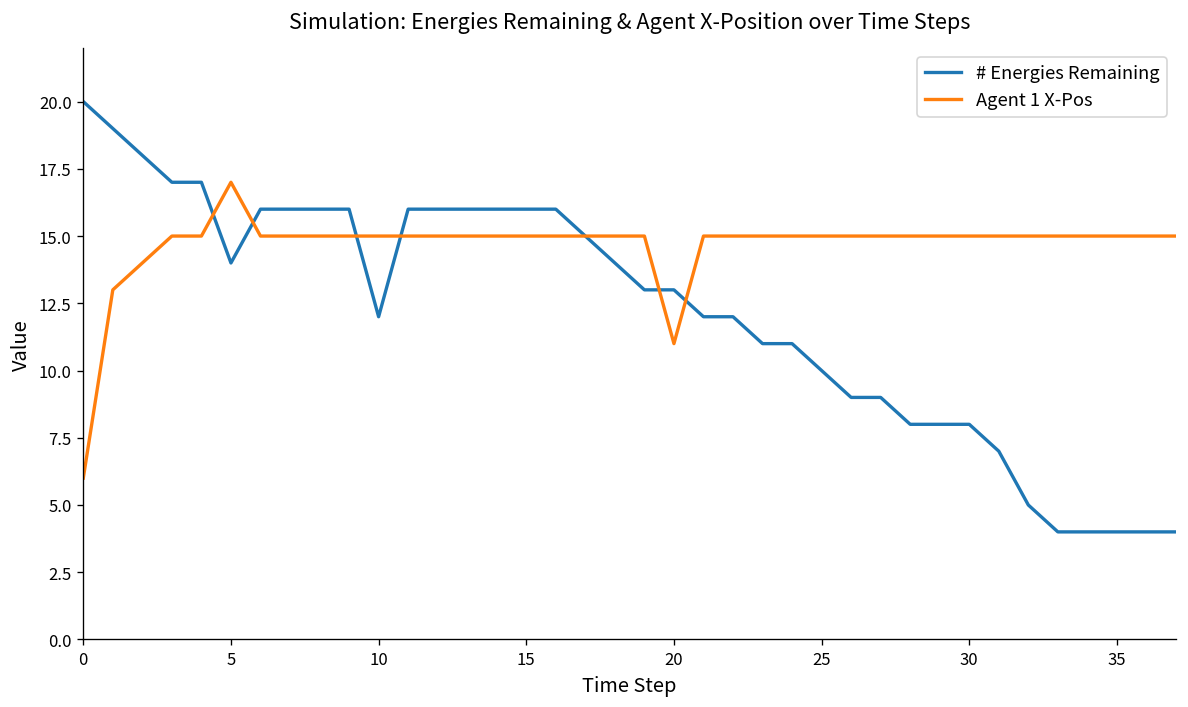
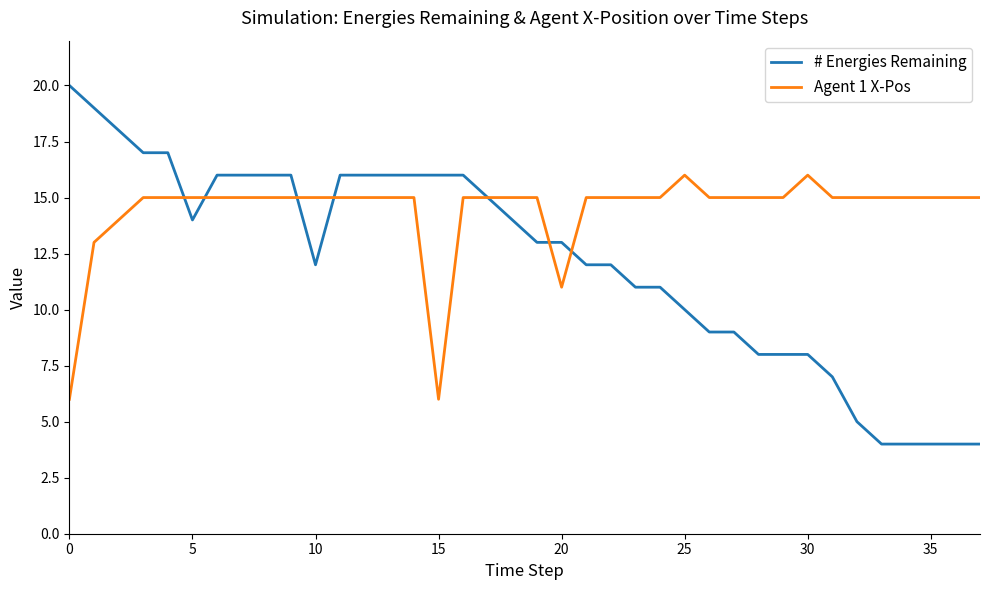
Agent 1 X-Pos, 5: 17 -> 15
Agent 1 X-Pos, 15: 15 -> 6
Agent 1 X-Pos, 25: 15 -> 16
Agent 1 X-Pos, 30: 15 -> 16
